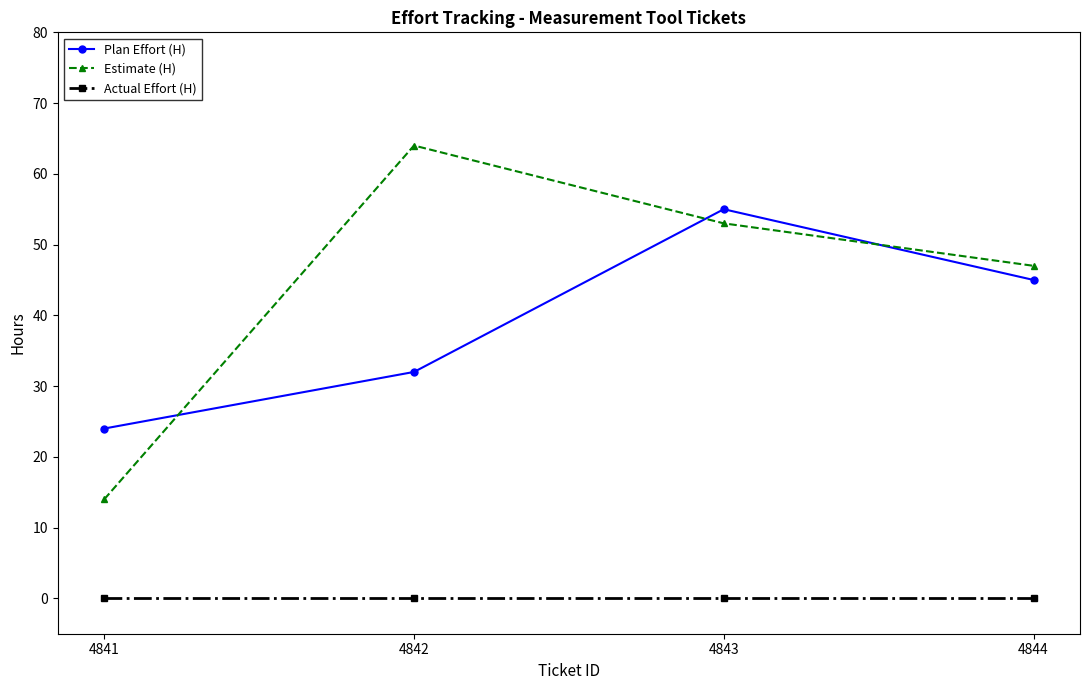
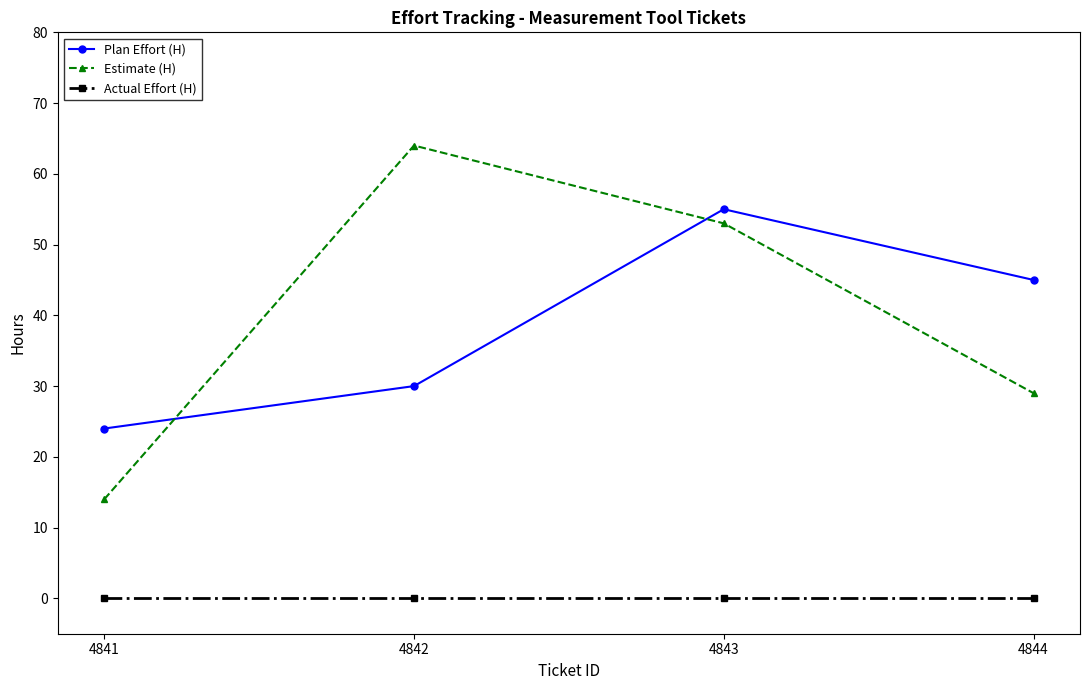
Plan Effort (H), 4842: 32 -> 30
Estimate (H), 4844: 47 -> 29
